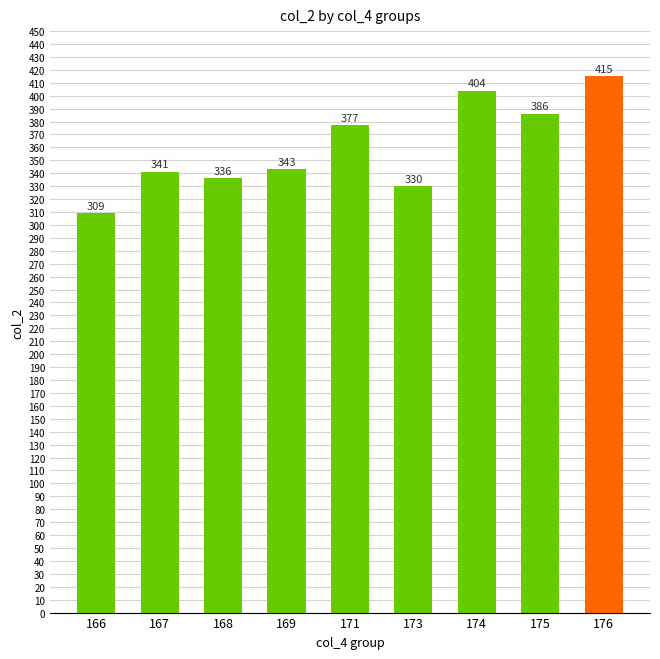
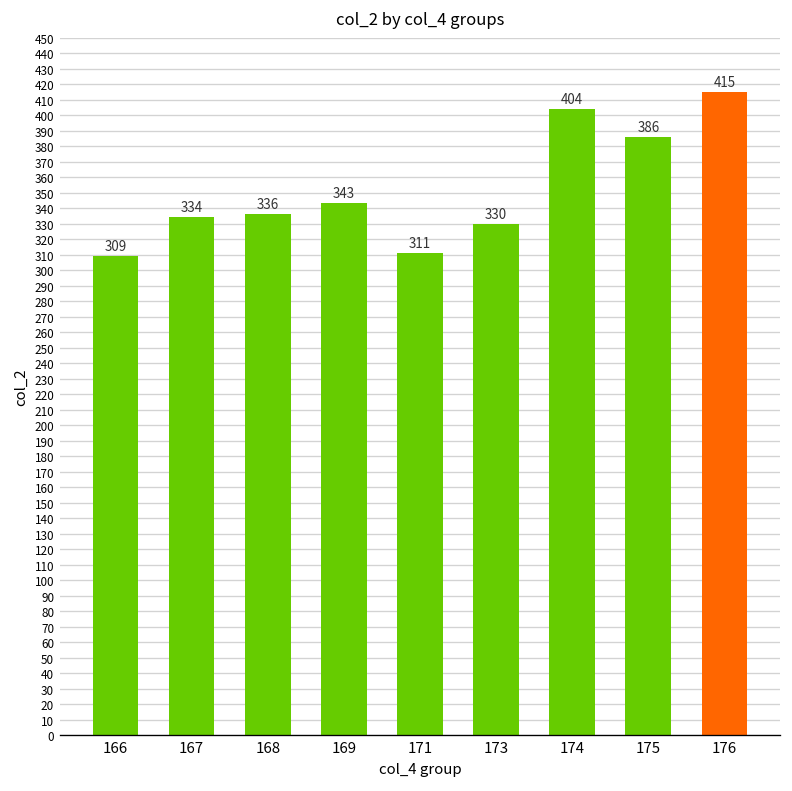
167: 341 -> 334
171: 377 -> 311
